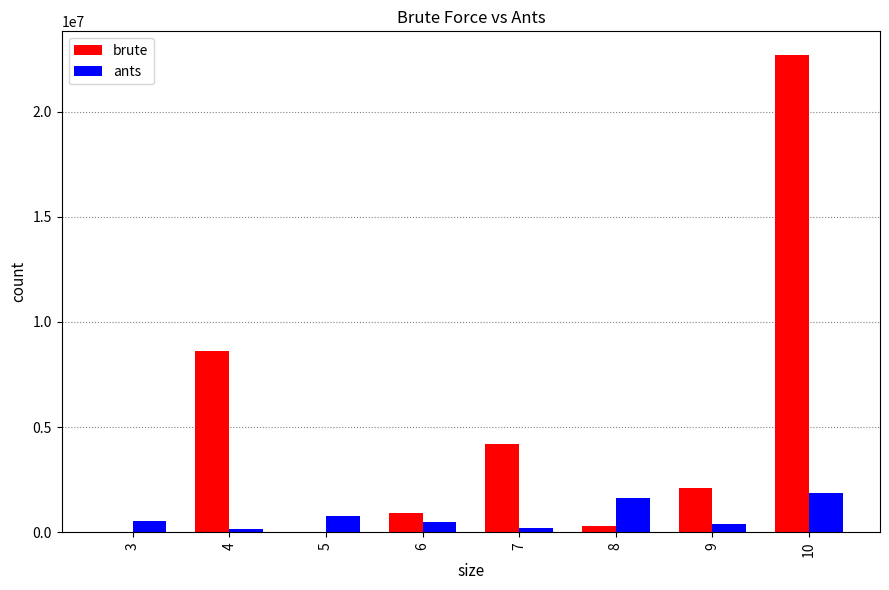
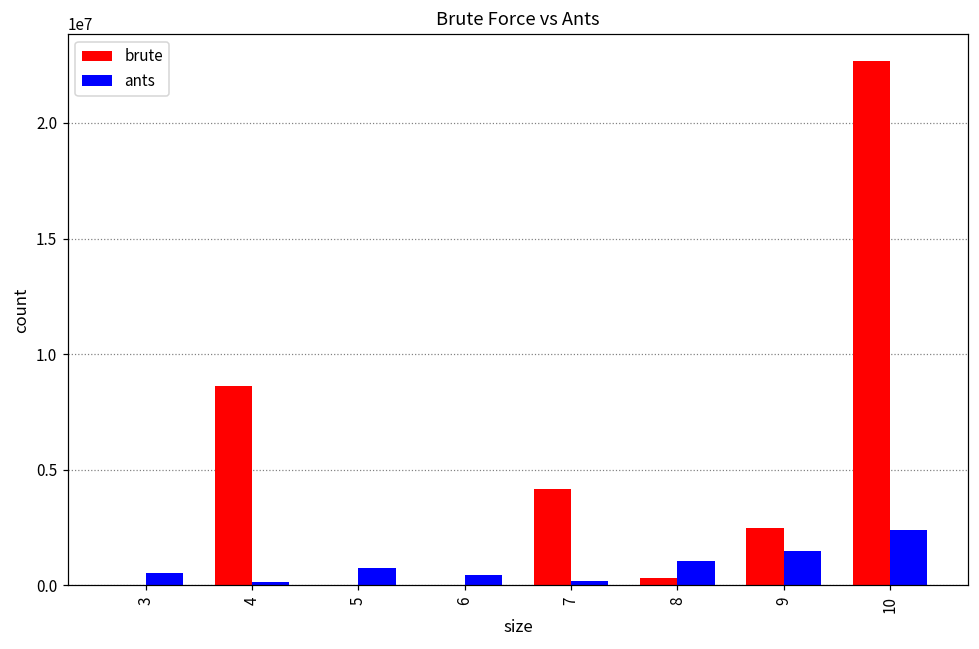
brute, 6: 900000 -> 0
ants, 8: 1600000 -> 1000000
brute, 9: 2100000 -> 2500000
ants, 9: 400000 -> 1500000
ants, 10: 1900000 -> 2400000
